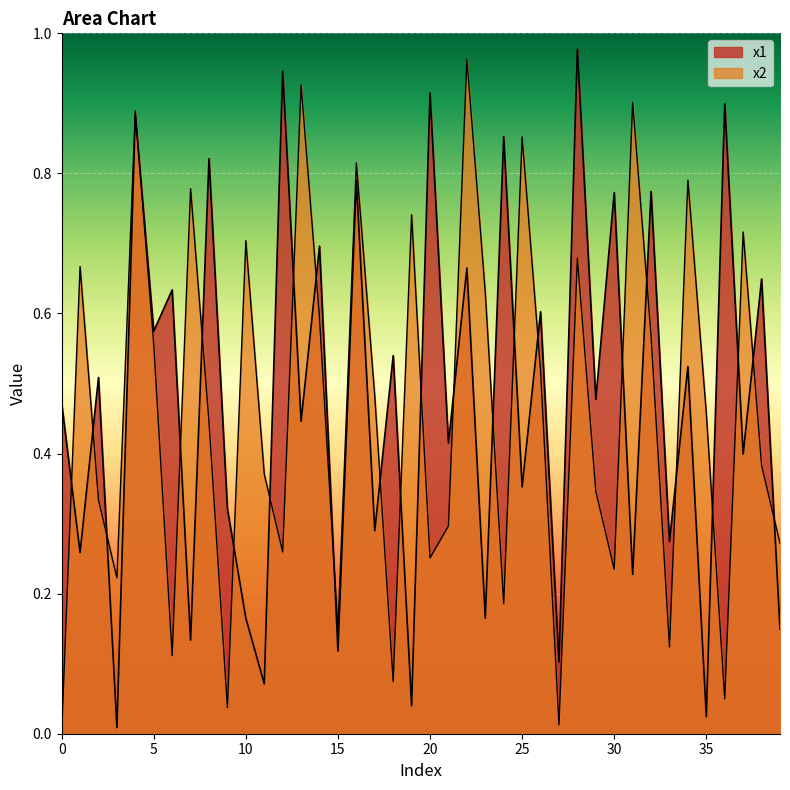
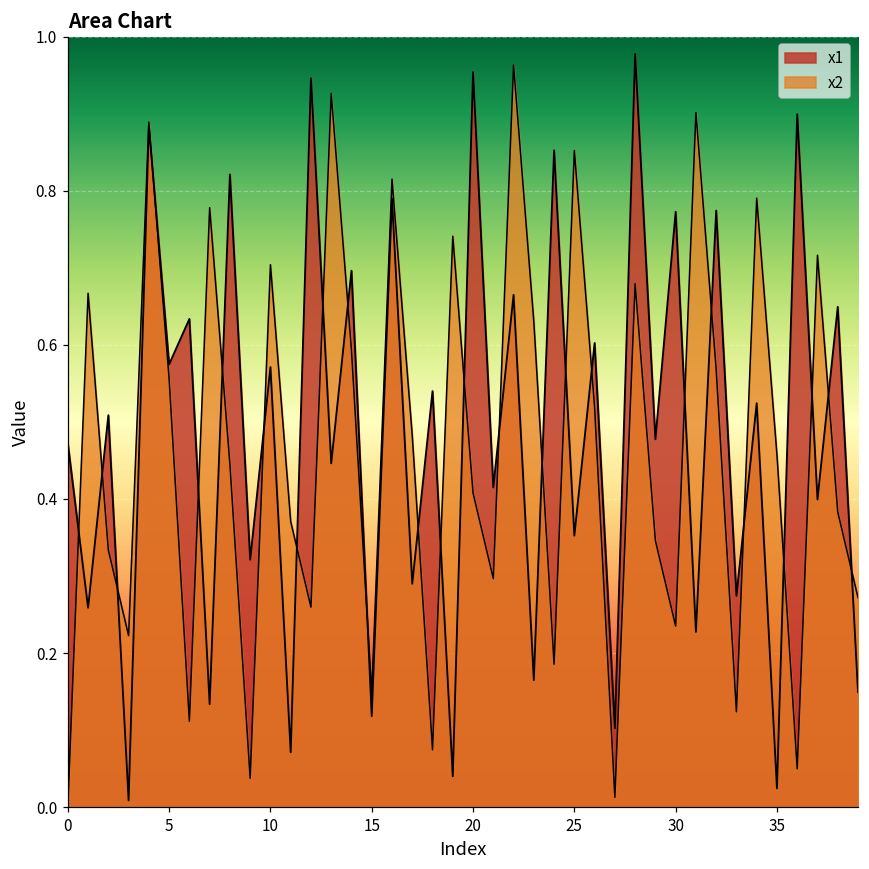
x1, 10: 0.17 -> 0.57
x1, 20: 0.91 -> 0.95
x2, 20: 0.25 -> 0.41
